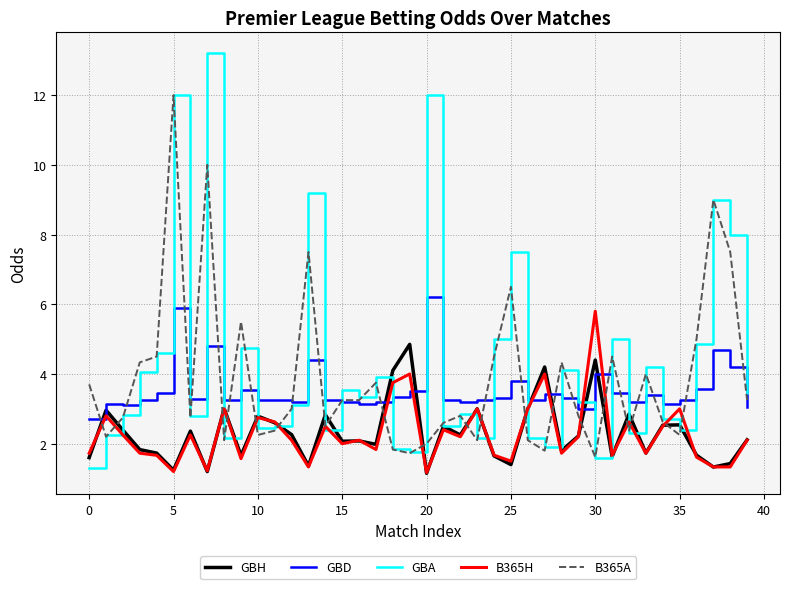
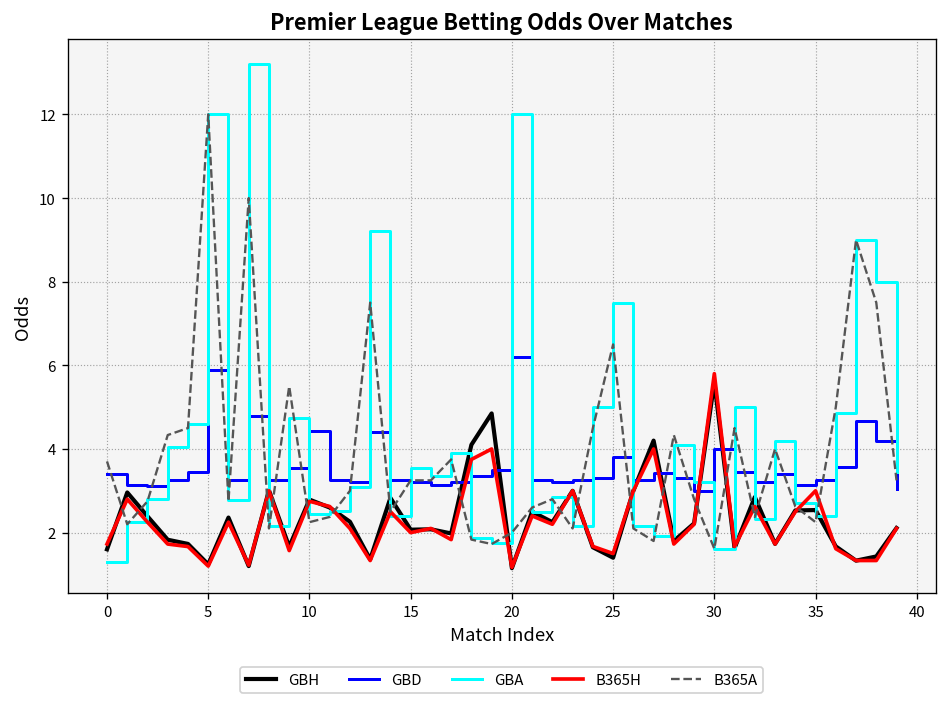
GBD, 0: 2.7 -> 3.4
GBD, 10: 3.3 -> 4.4
GBH, 30: 4.4 -> 5.6
